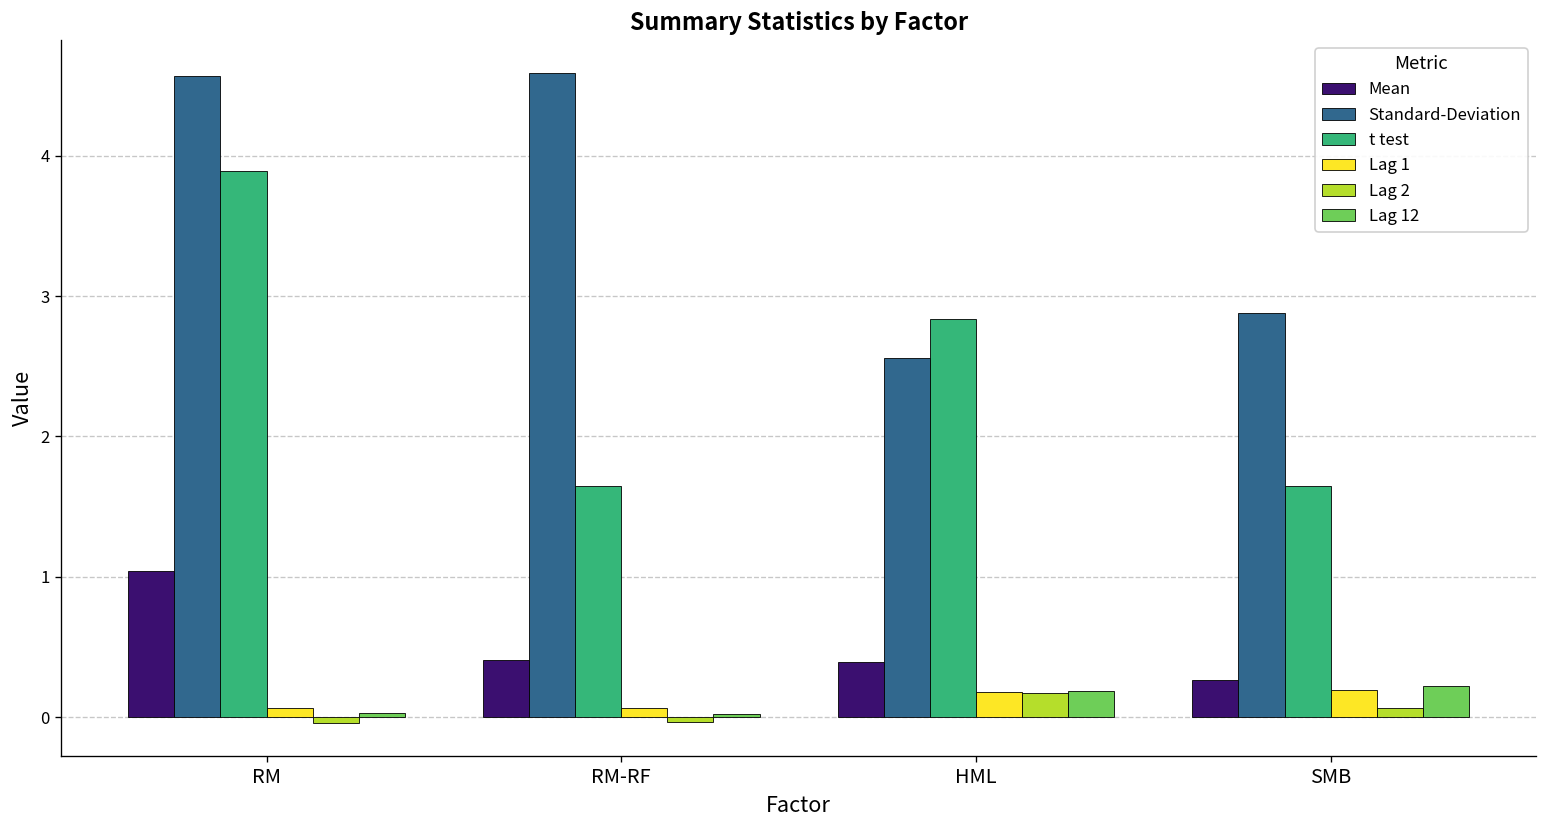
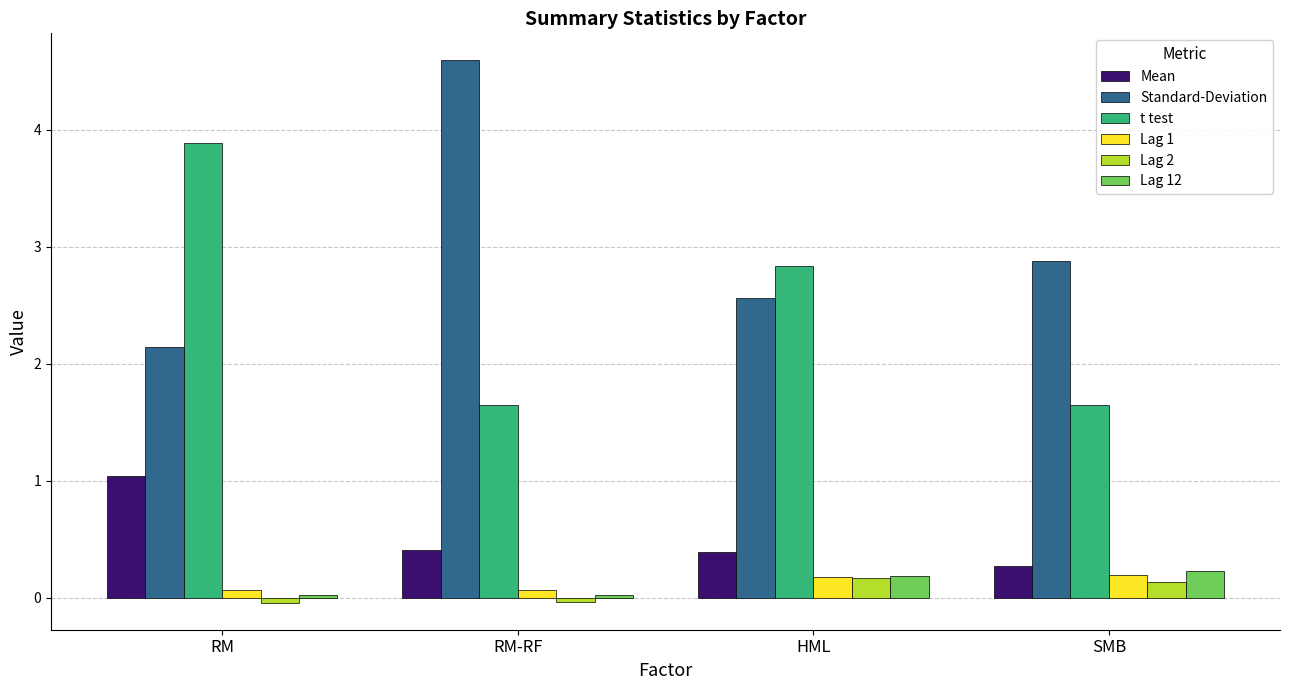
Standard-Deviation, RM: 4.57 -> 2.15
Lag 2, SMB: 0.07 -> 0.14
